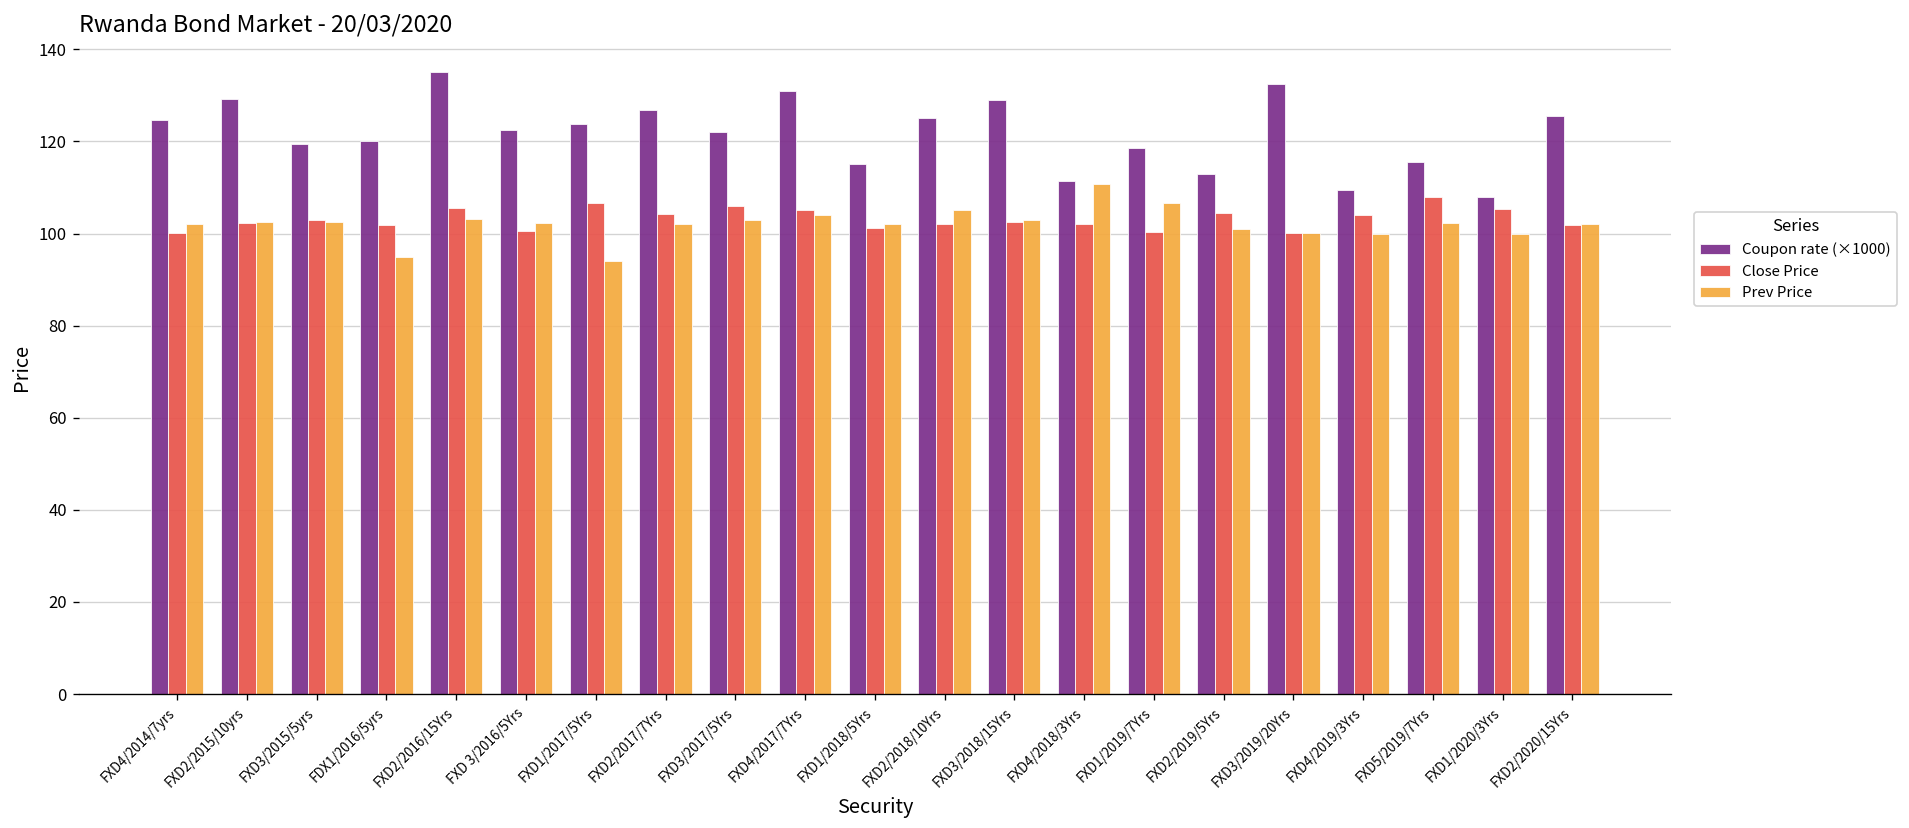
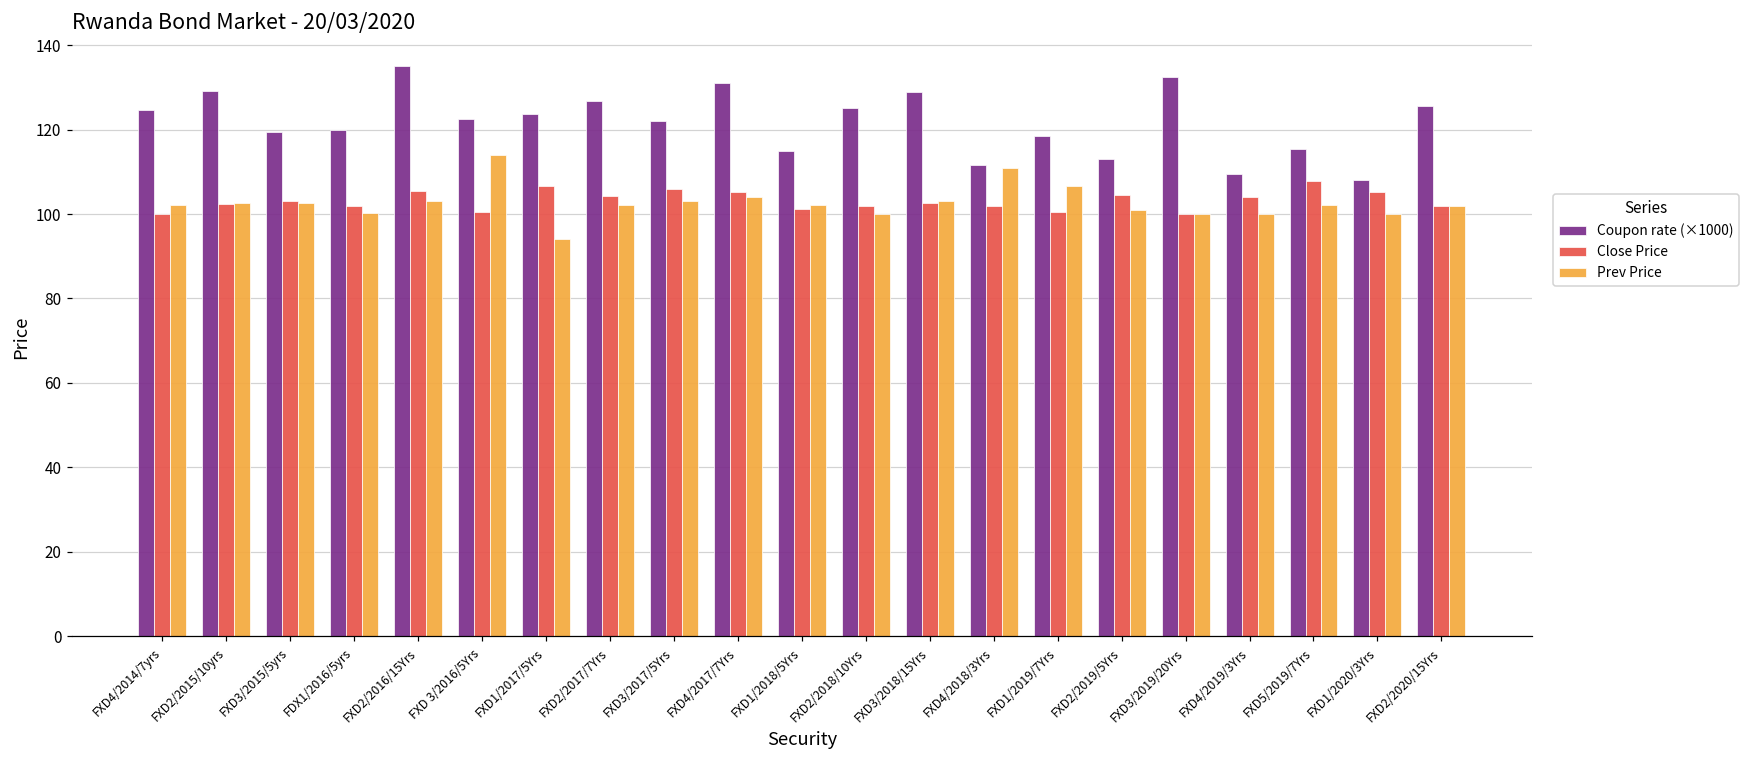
Prev Price, FDX1/2016/5yrs: 95 -> 100
Prev Price, FXD 3/2016/5Yrs: 102 -> 114
Prev Price, FXD2/2018/10Yrs: 105 -> 100
